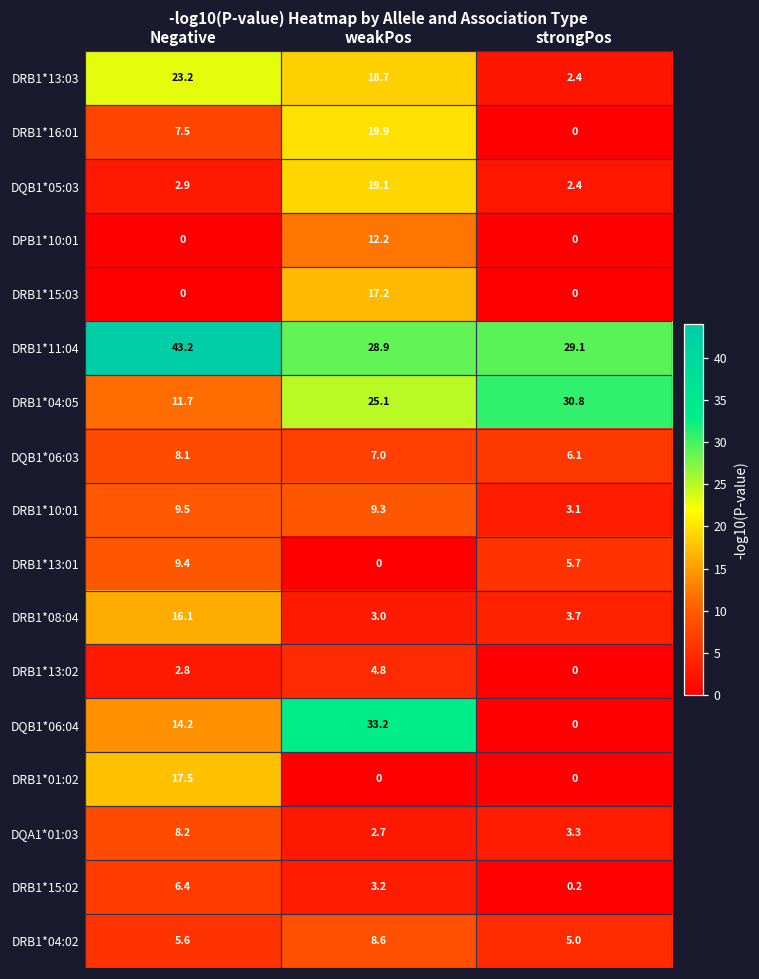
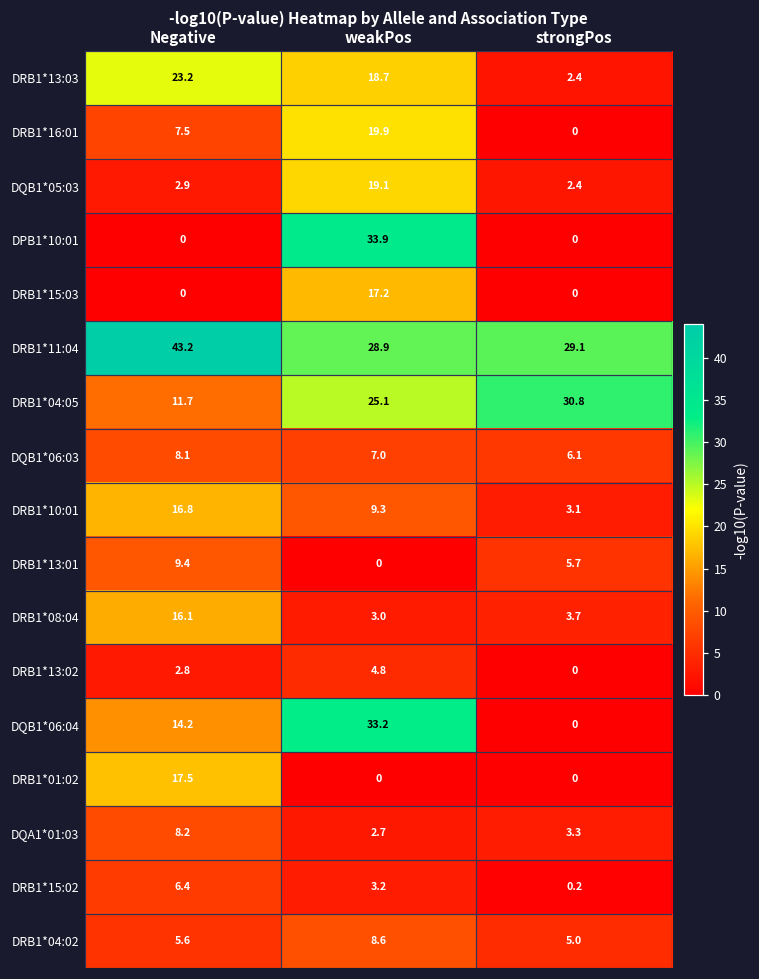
DPB1*10:01, weakPos: 12.2 -> 33.9
DRB1*10:01, Negative: 9.5 -> 16.8
